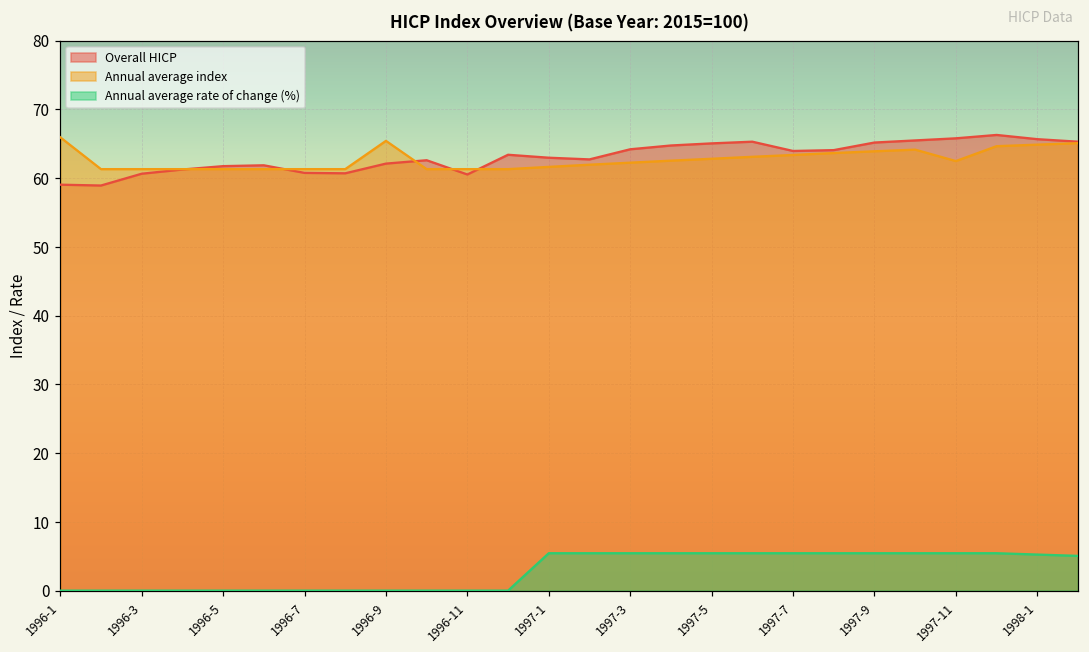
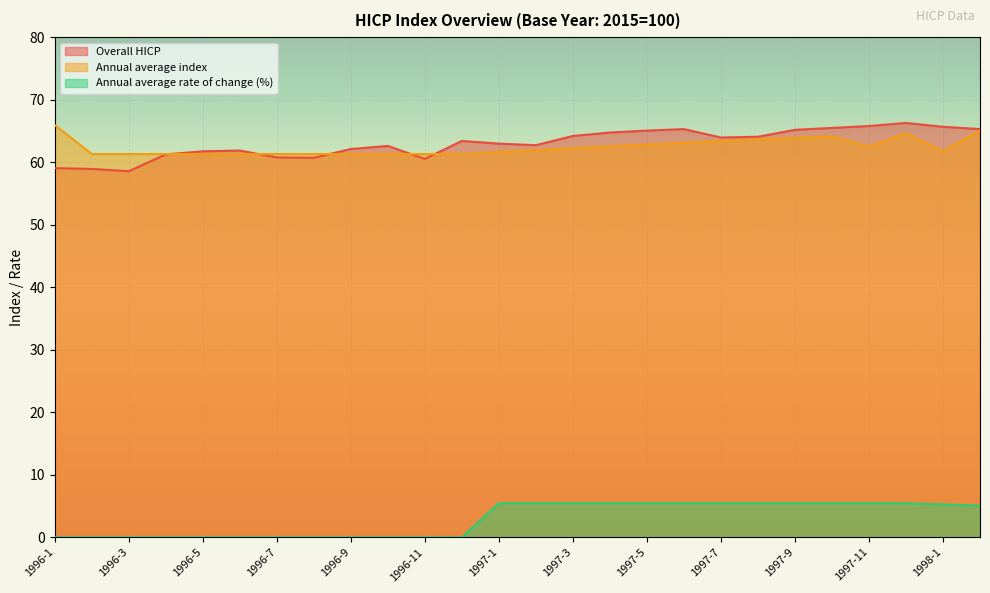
Overall HICP, 1996-3: 61 -> 59
Annual average index, 1996-9: 65 -> 61
Annual average index, 1998-1: 65 -> 62
